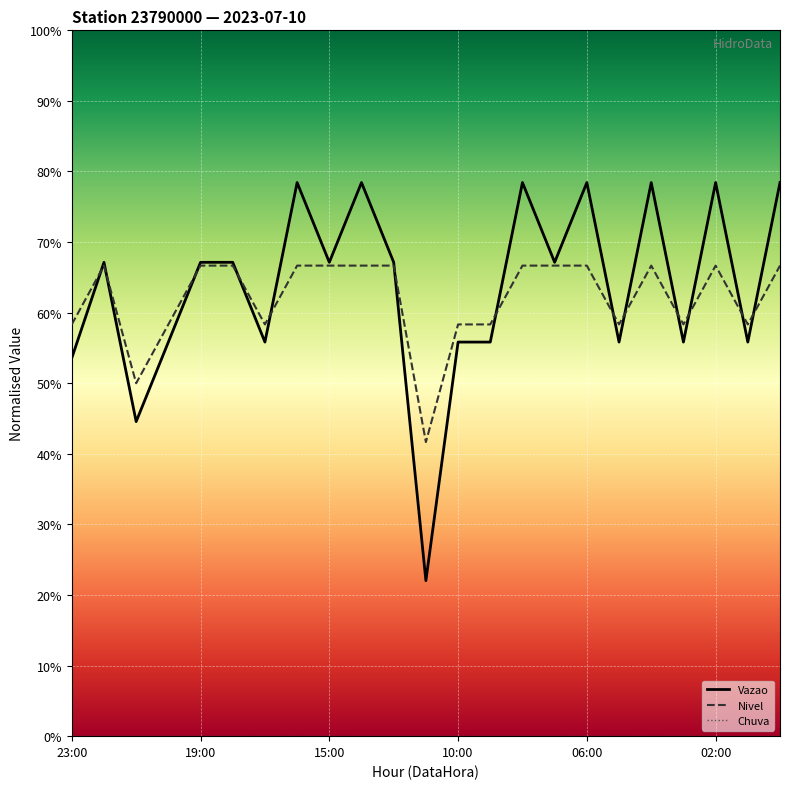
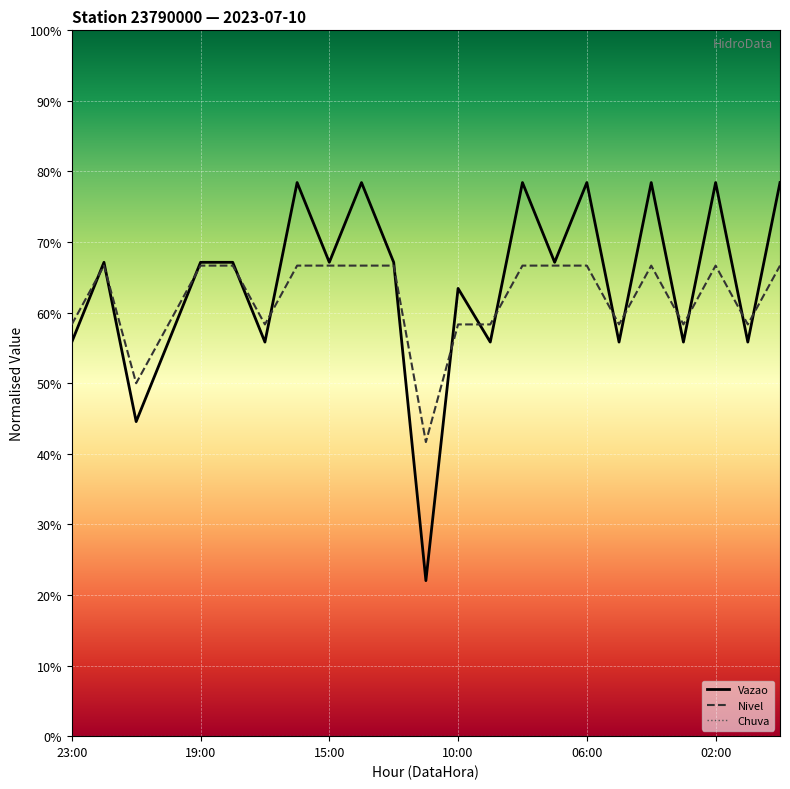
Vazao, 23:00: 54% -> 56%
Vazao, 10:00: 56% -> 63%
